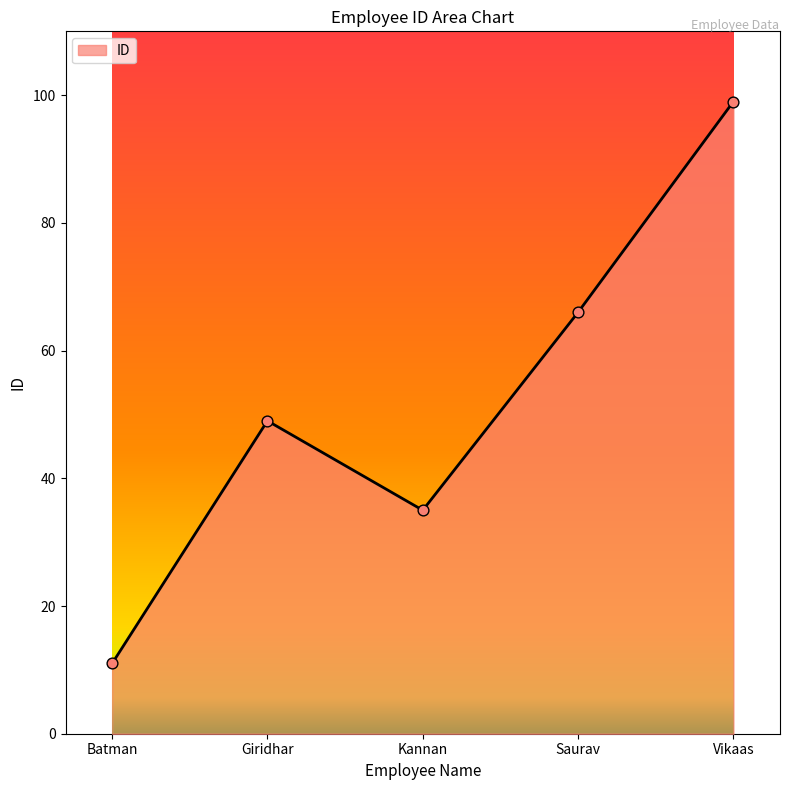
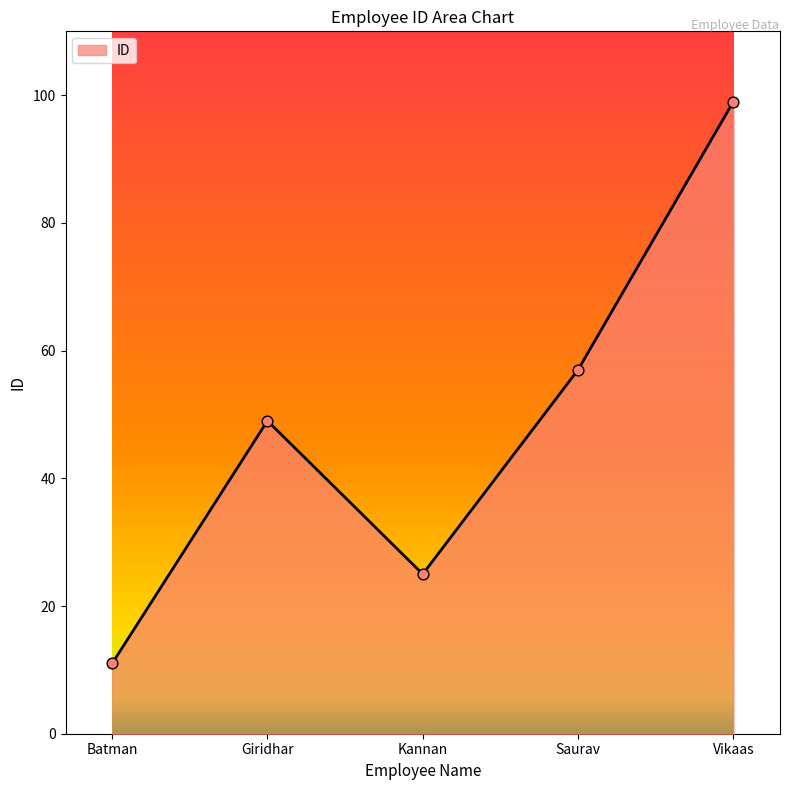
Kannan: 35 -> 25
Saurav: 66 -> 57
